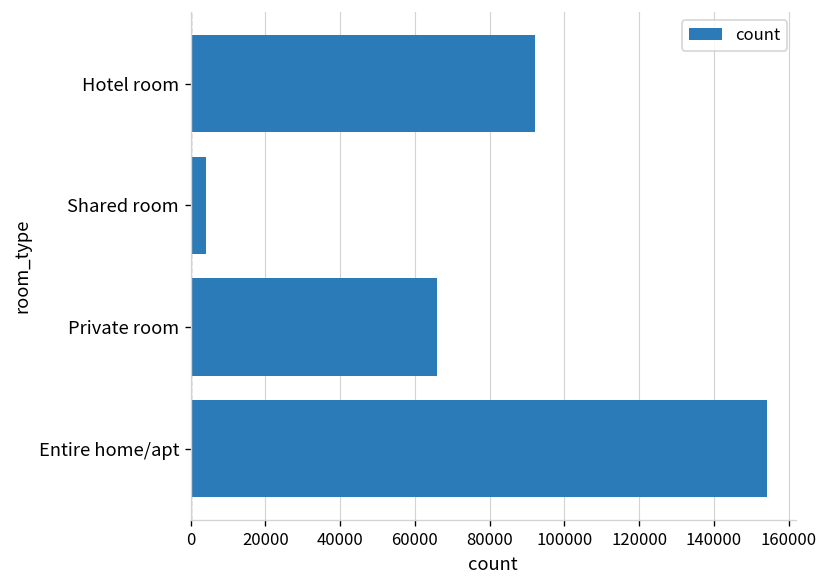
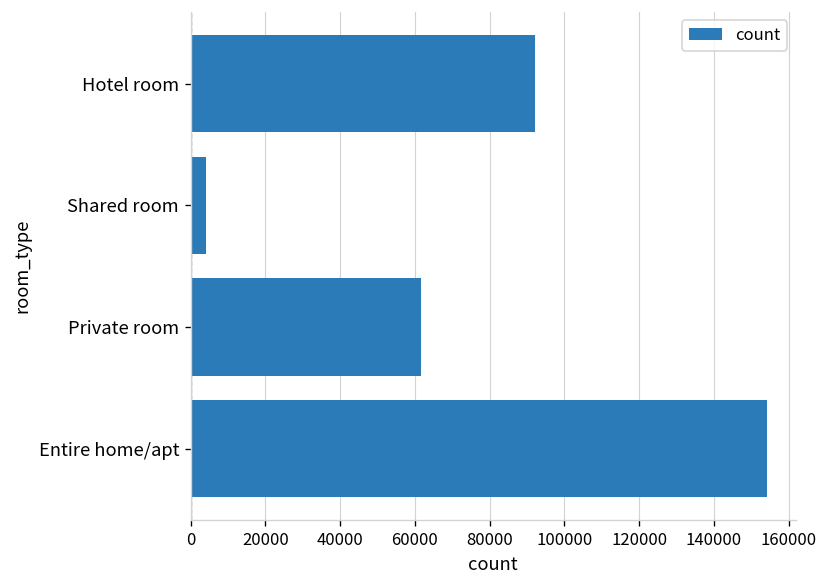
Private room: 66000 -> 62000
